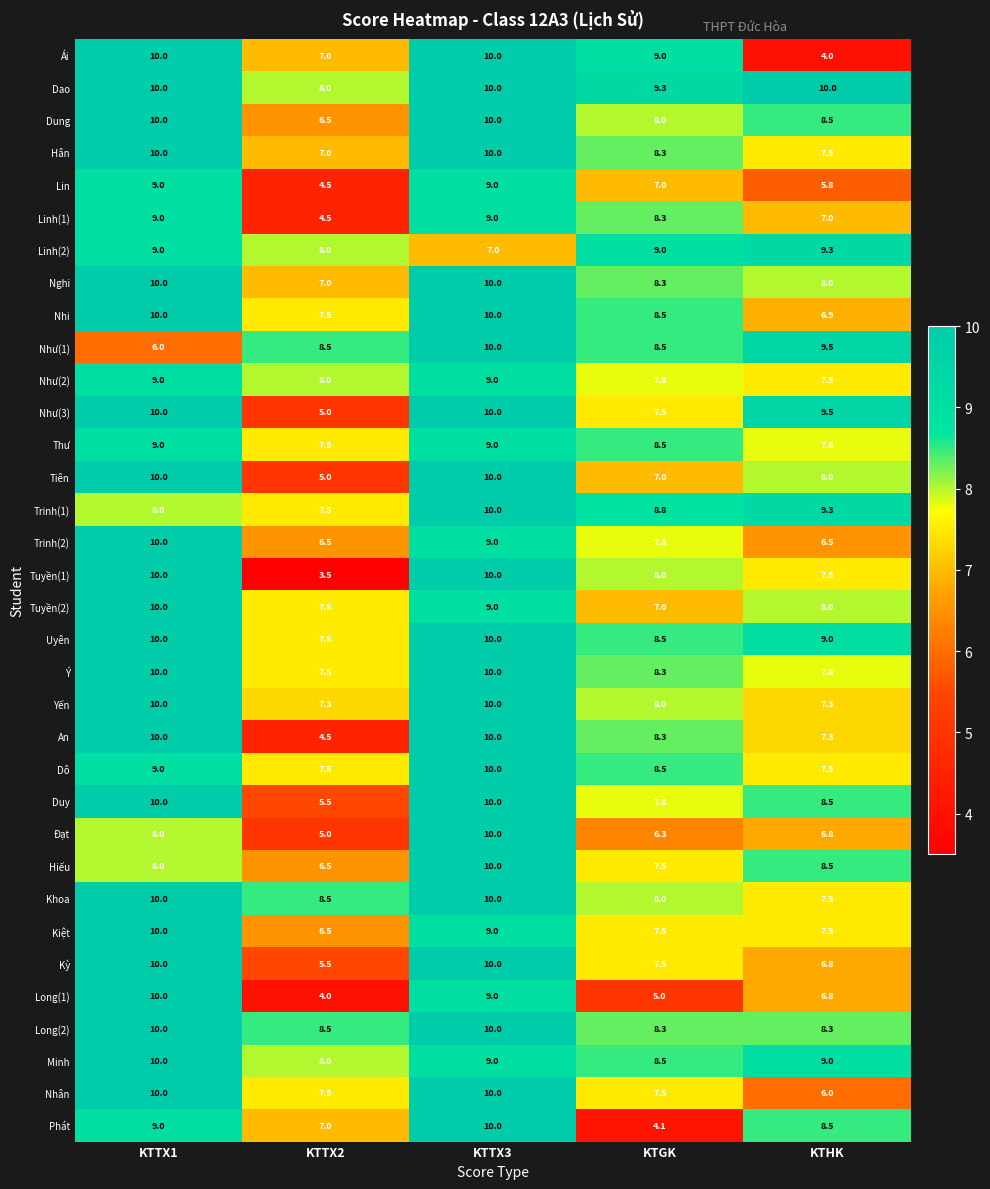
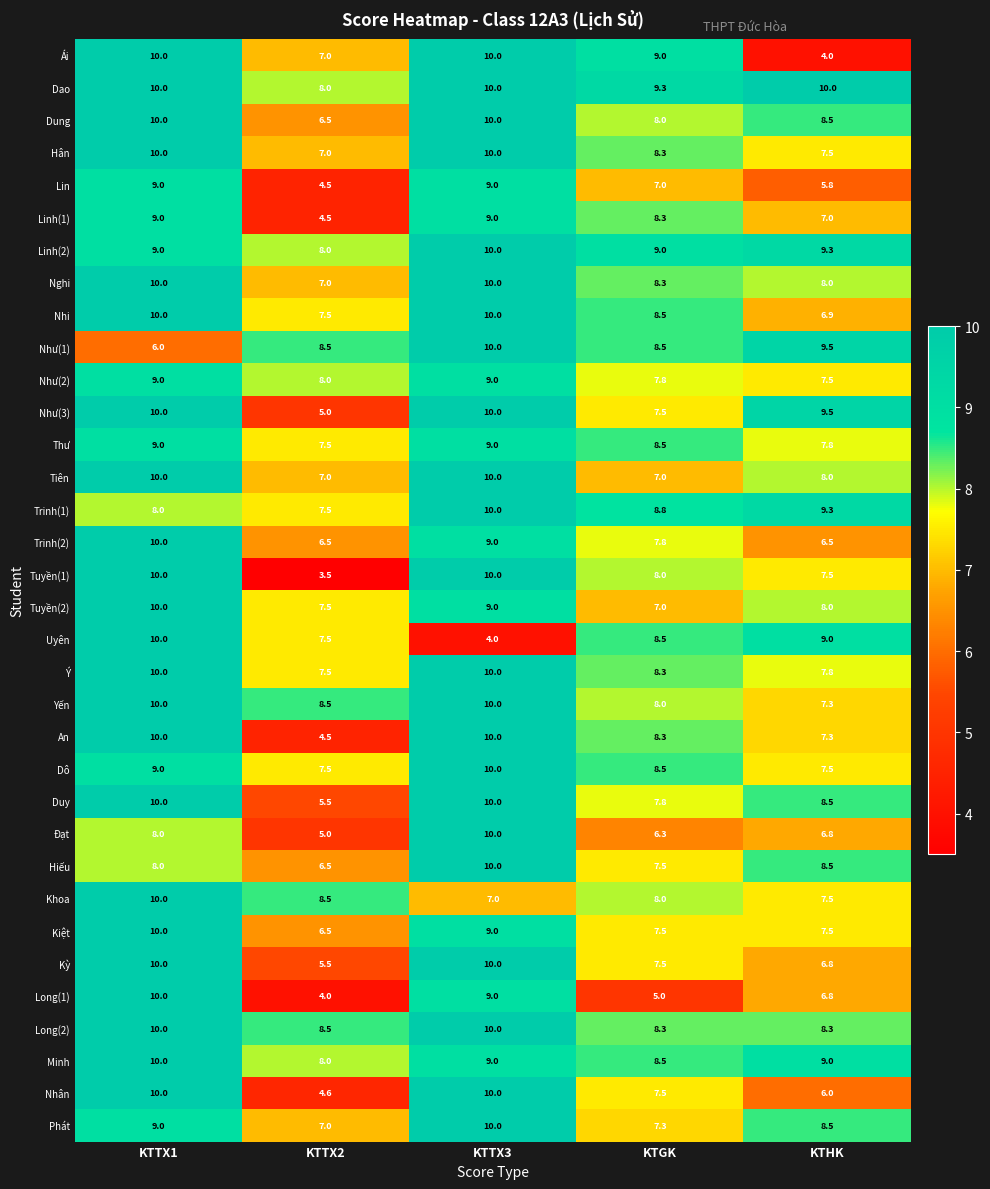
Linh(2), KTTX3: 7.0 -> 10.0
Tiên, KTTX2: 5.0 -> 7.0
Uyên, KTTX3: 10.0 -> 4.0
Yến, KTTX2: 7.3 -> 8.5
Khoa, KTTX3: 10.0 -> 7.0
Nhân, KTTX2: 7.5 -> 4.6
Phát, KTGK: 4.1 -> 7.3
